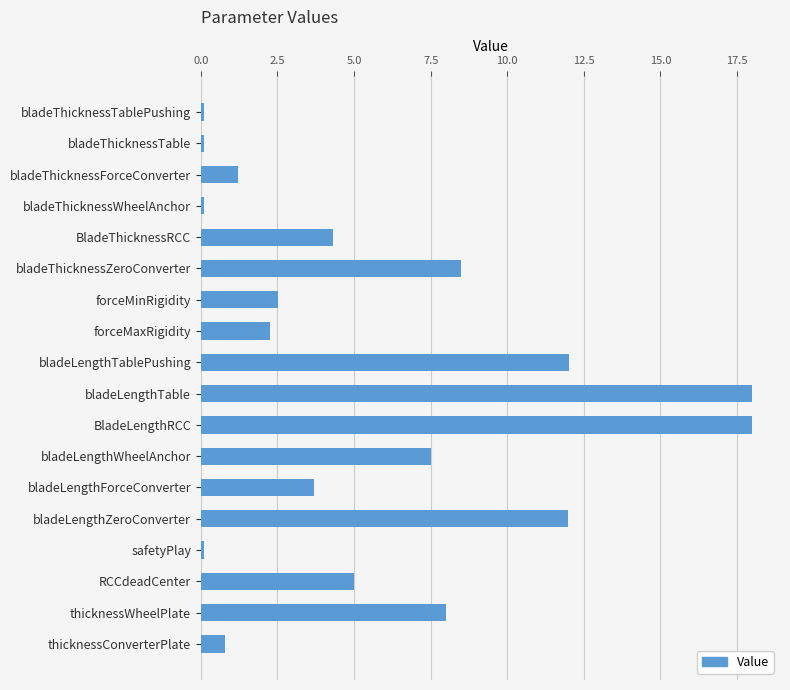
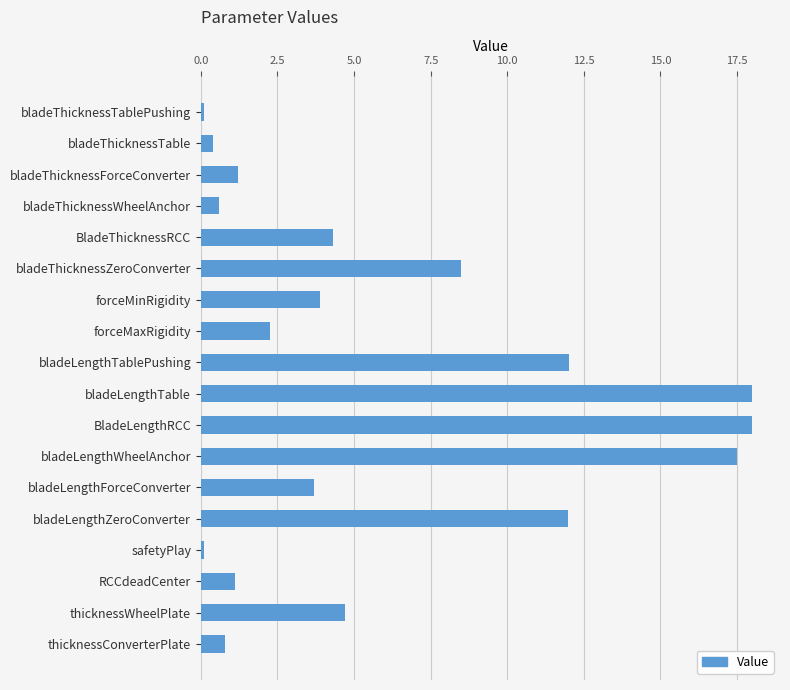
bladeThicknessTable: 0.1 -> 0.4
bladeThicknessWheelAnchor: 0.1 -> 0.6
forceMinRigidity: 2.5 -> 3.9
bladeLengthWheelAnchor: 7.5 -> 17.5
RCCdeadCenter: 5.0 -> 1.1
thicknessWheelPlate: 8.0 -> 4.7
